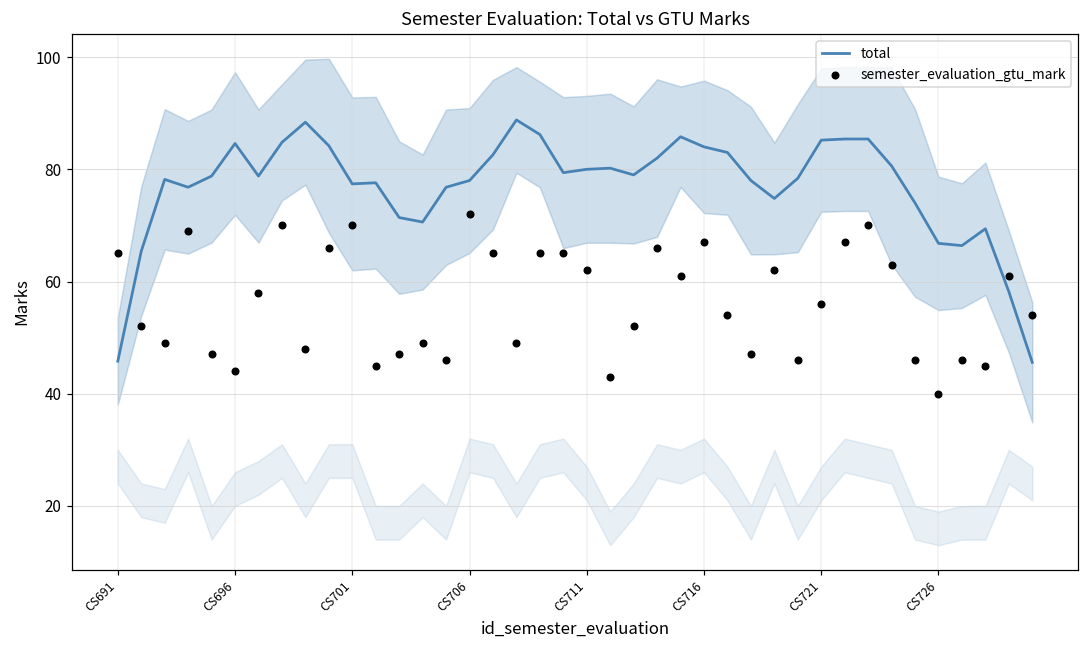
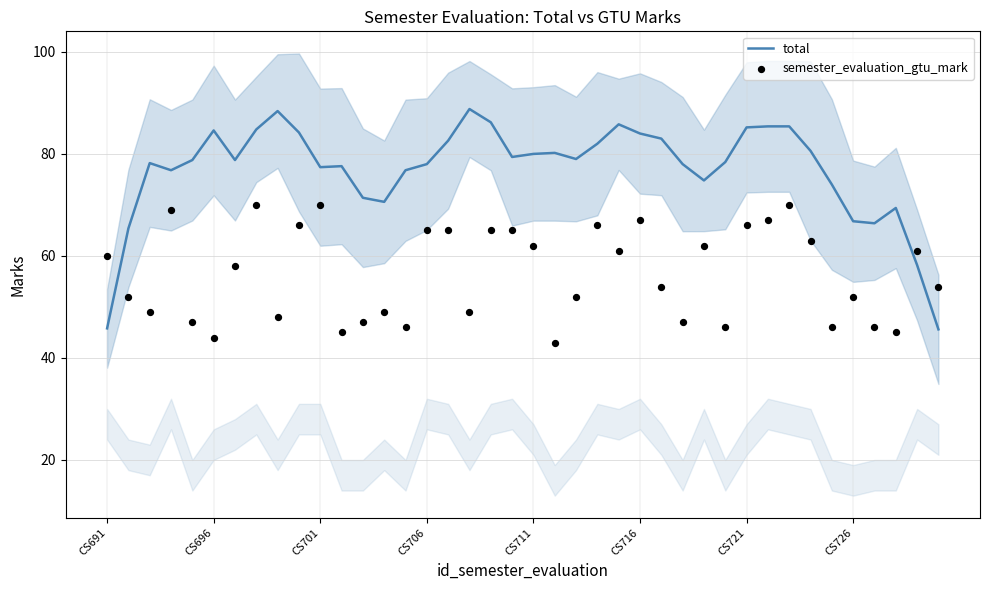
semester_evaluation_gtu_mark, CS691: 65 -> 60
semester_evaluation_gtu_mark, CS706: 72 -> 65
semester_evaluation_gtu_mark, CS721: 56 -> 66
semester_evaluation_gtu_mark, CS726: 40 -> 52
